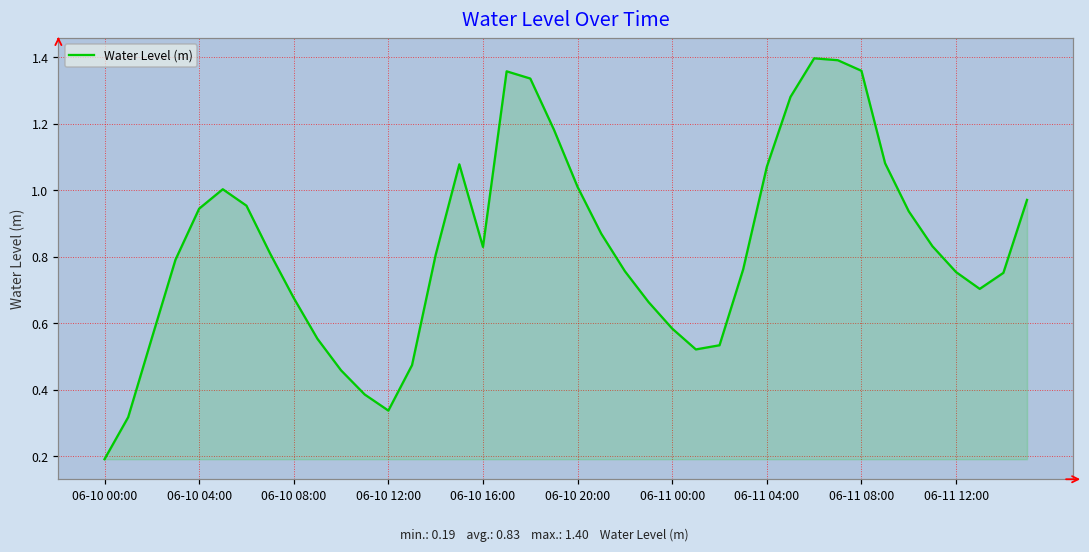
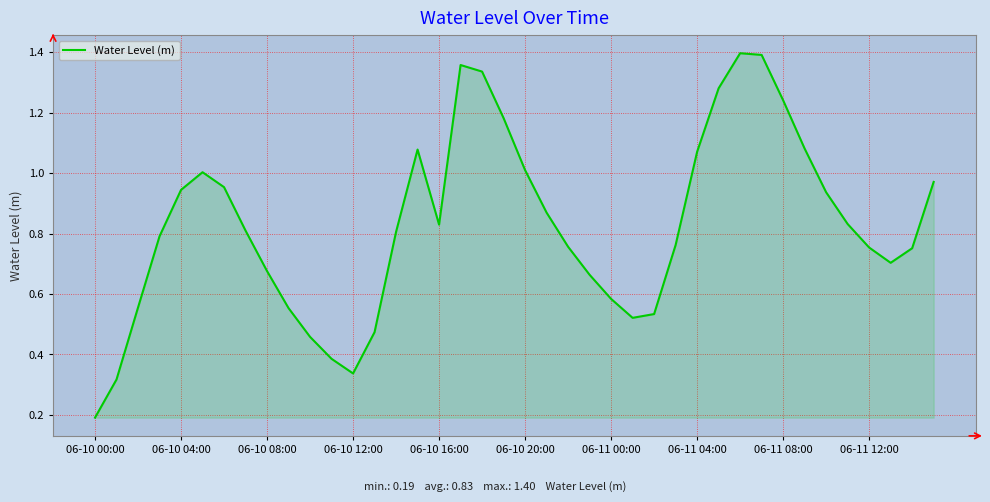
06-11 08:00: 1.36 -> 1.24
